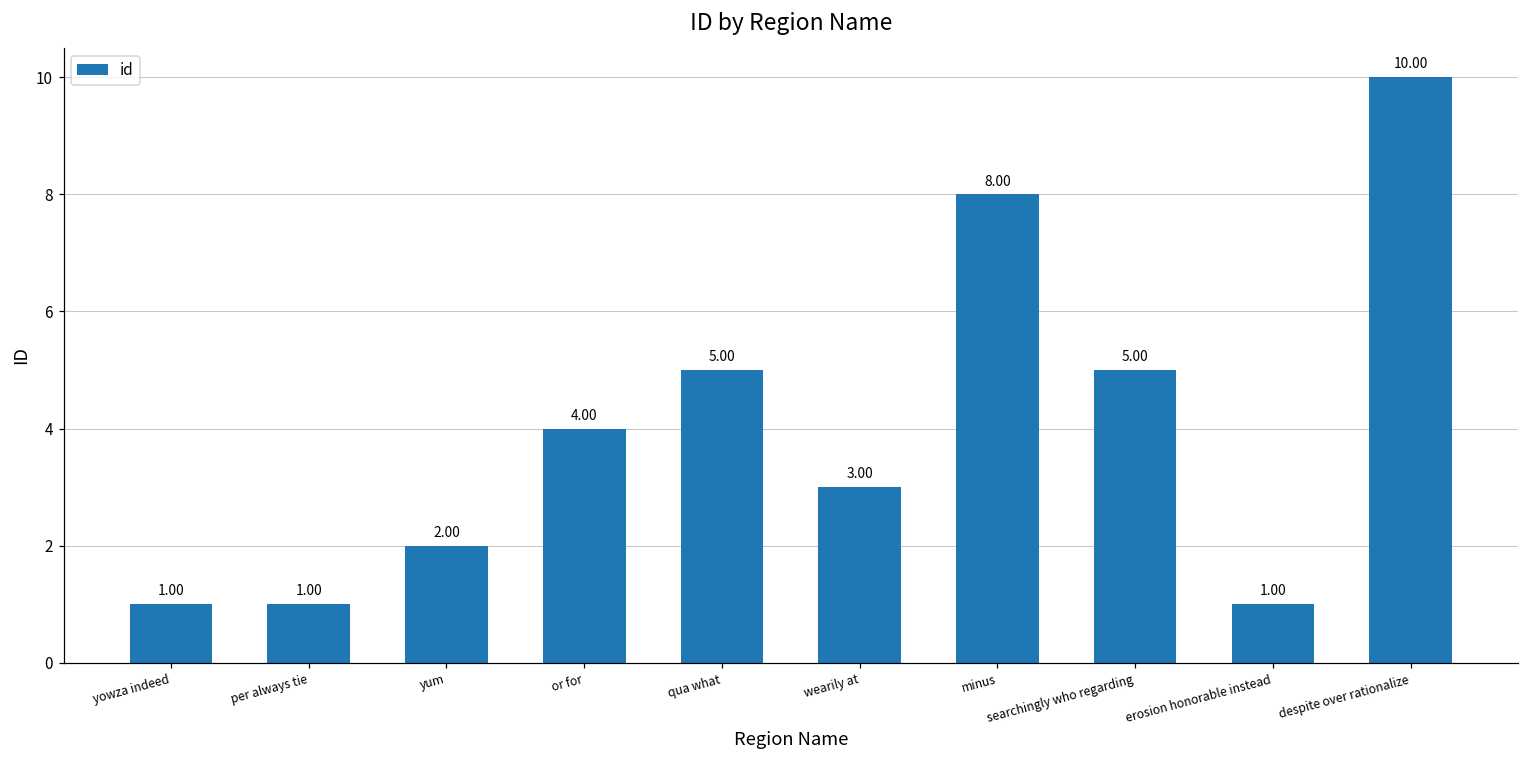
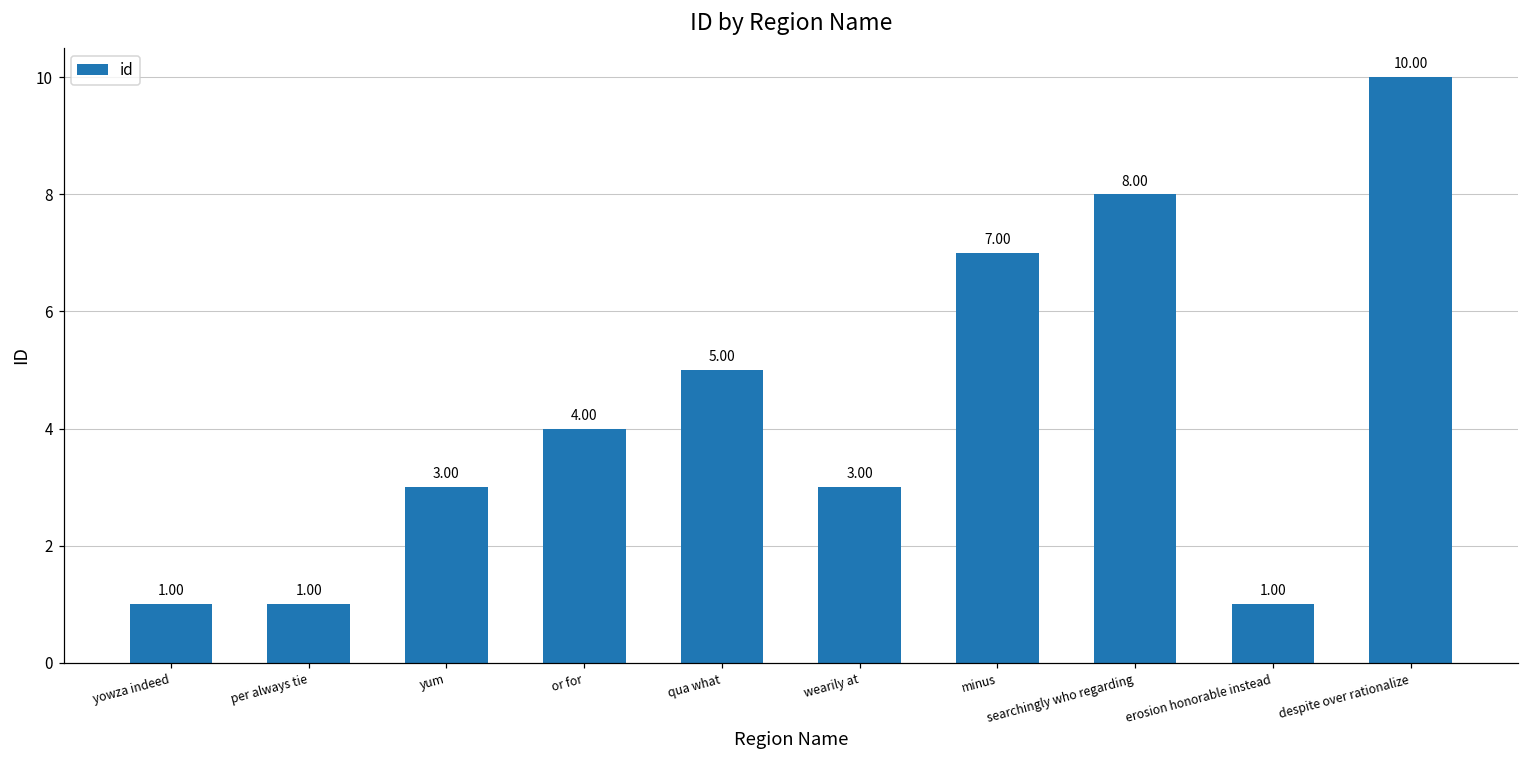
yum: 2.00 -> 3.00
minus: 8.00 -> 7.00
searchingly who regarding: 5.00 -> 8.00
